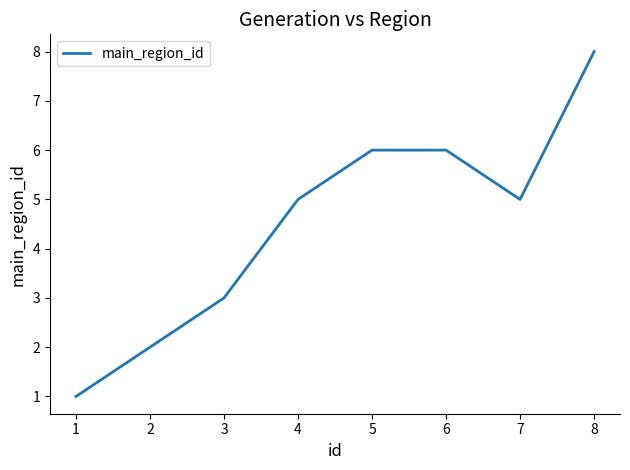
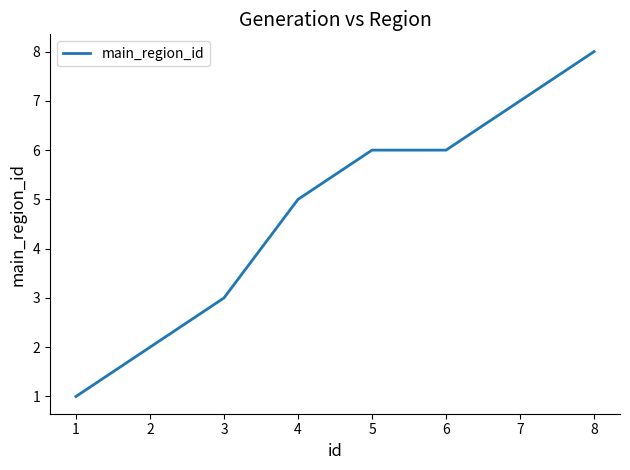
7: 5 -> 7
